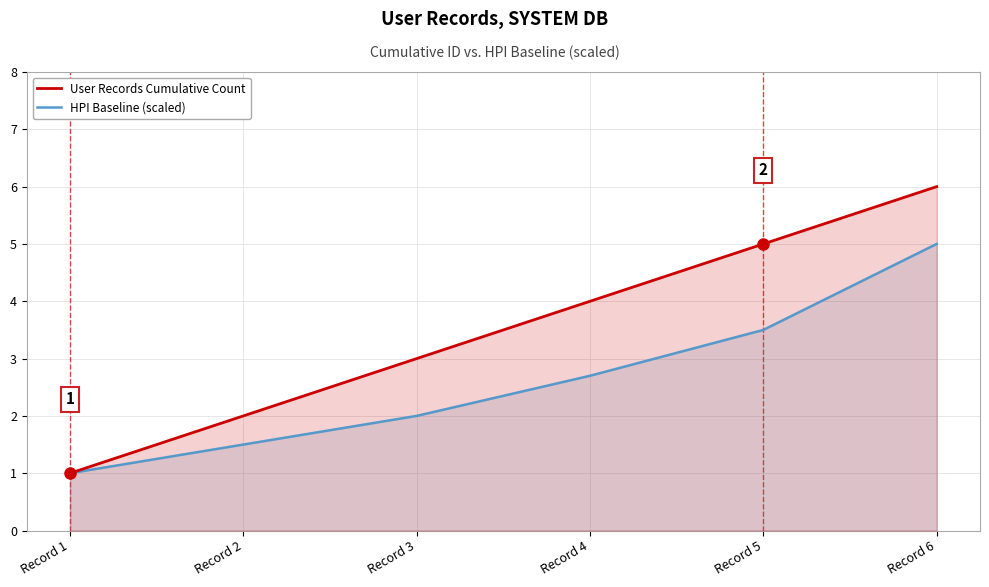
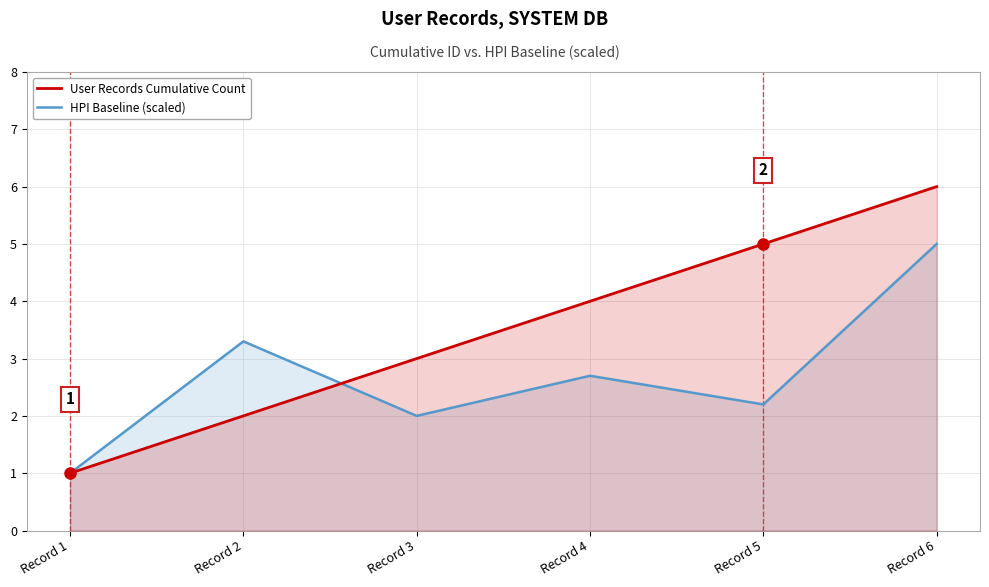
HPI Baseline (scaled), Record 2: 1.5 -> 3.3
HPI Baseline (scaled), Record 5: 3.5 -> 2.2
